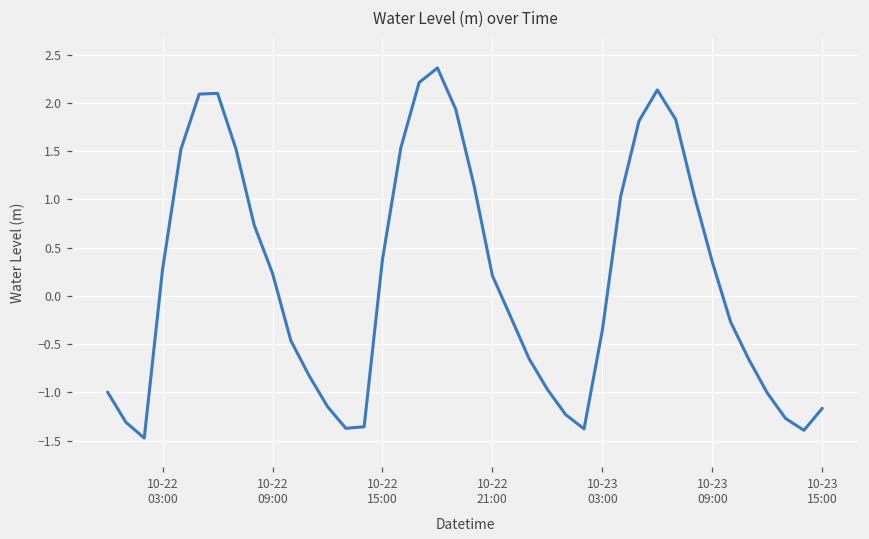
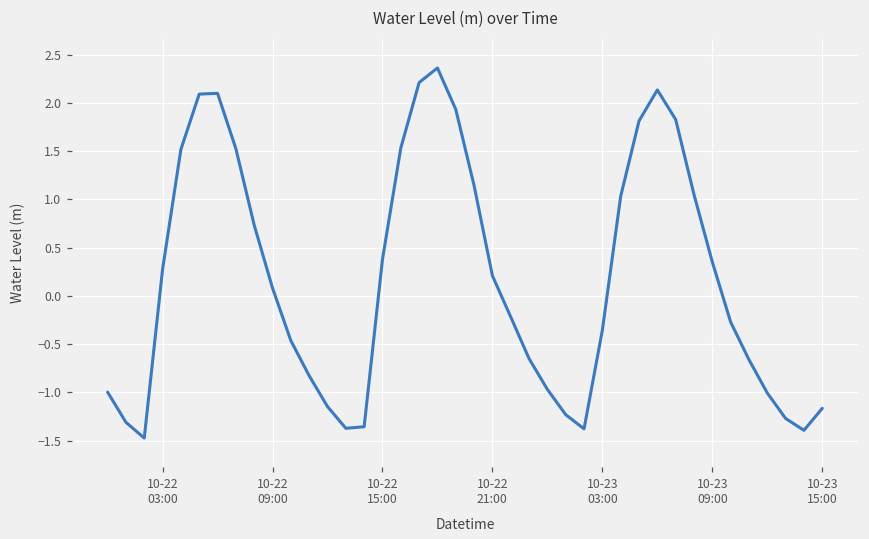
10-22 09:00: 0.2 -> 0.1
